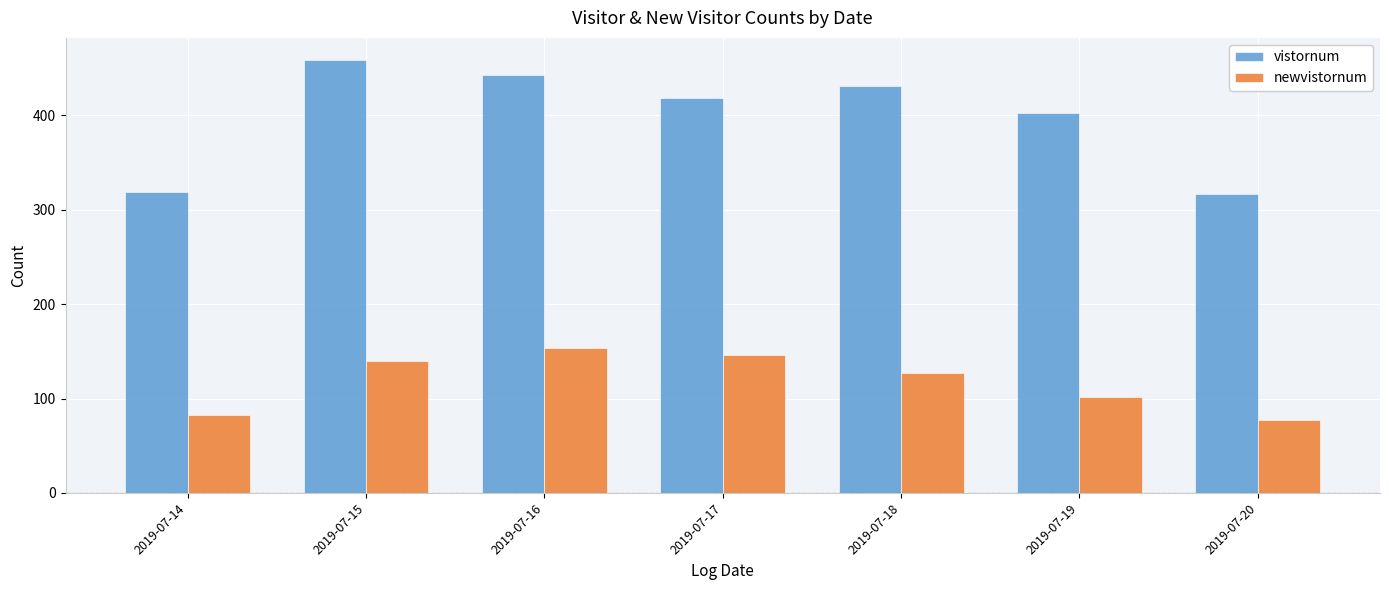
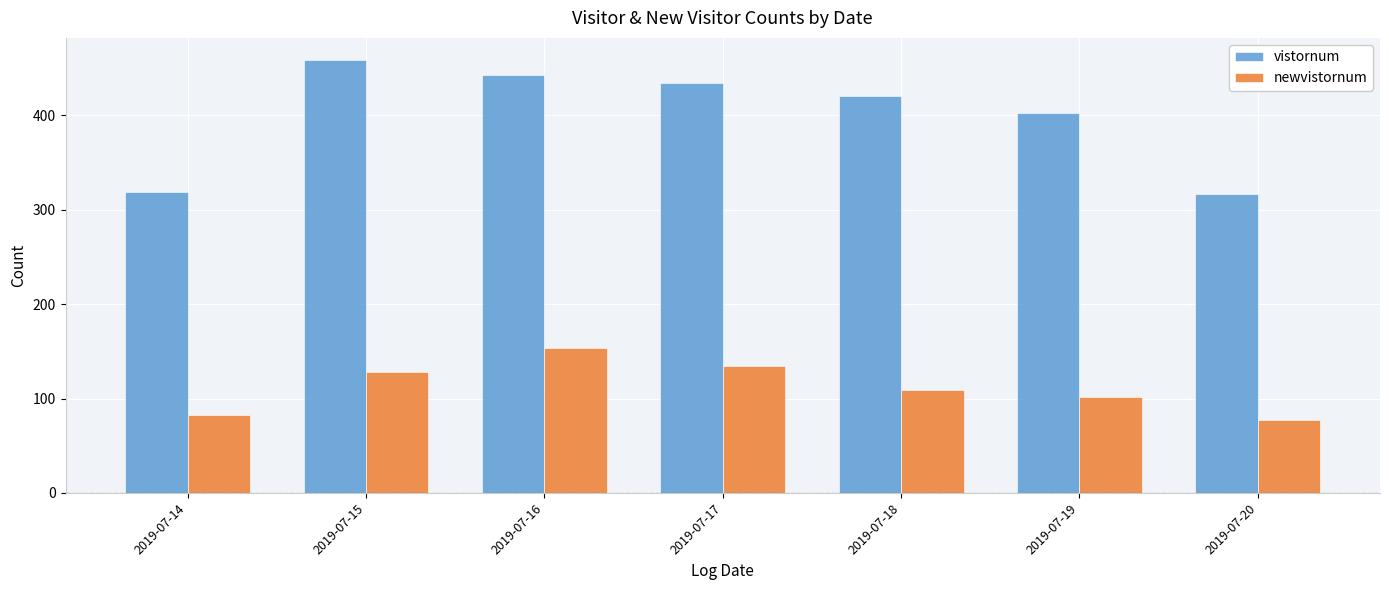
newvistornum, 2019-07-15: 140 -> 130
vistornum, 2019-07-17: 420 -> 430
newvistornum, 2019-07-17: 150 -> 130
vistornum, 2019-07-18: 430 -> 420
newvistornum, 2019-07-18: 130 -> 110
